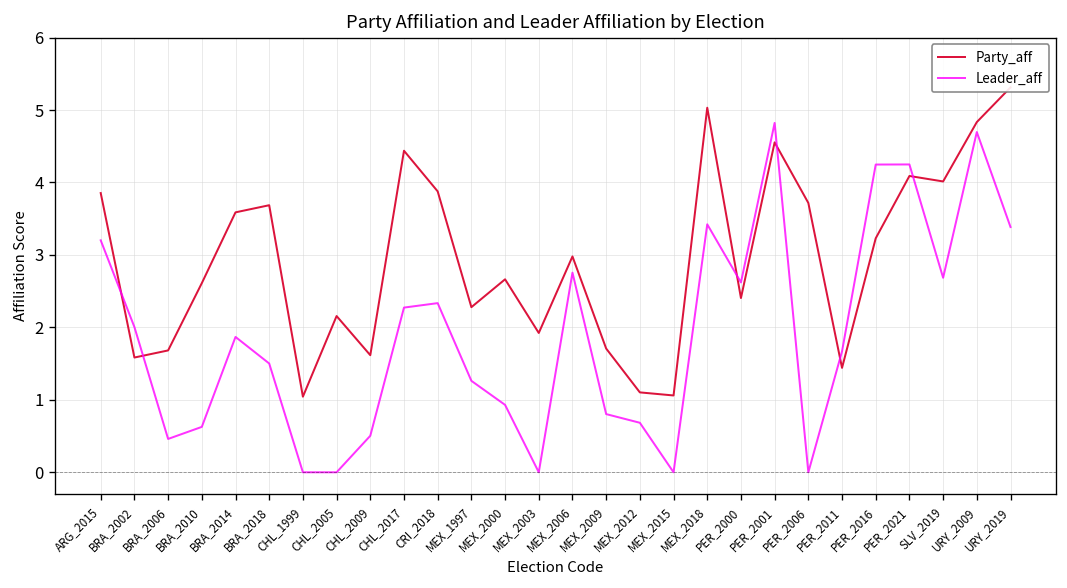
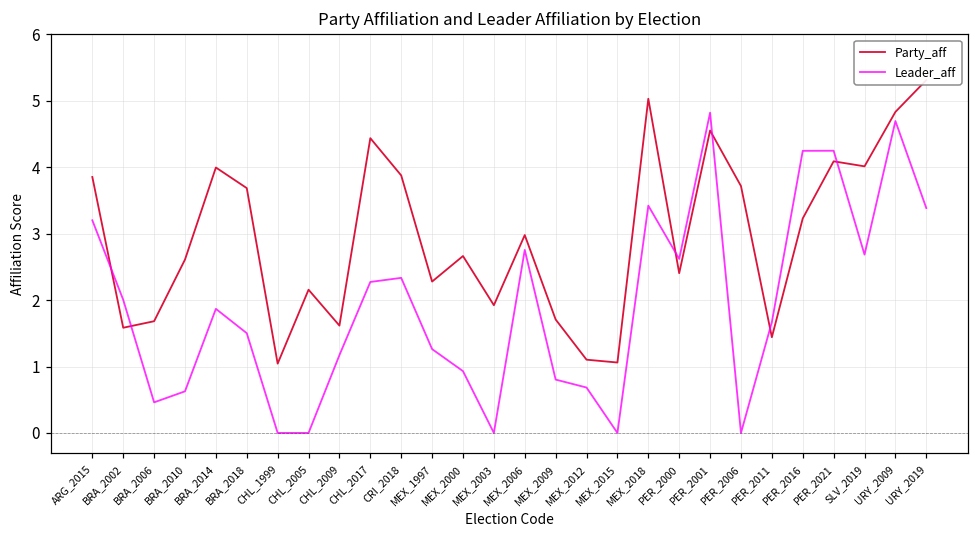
Party_aff, BRA_2014: 3.6 -> 4.0
Leader_aff, CHL_2009: 0.5 -> 1.2
